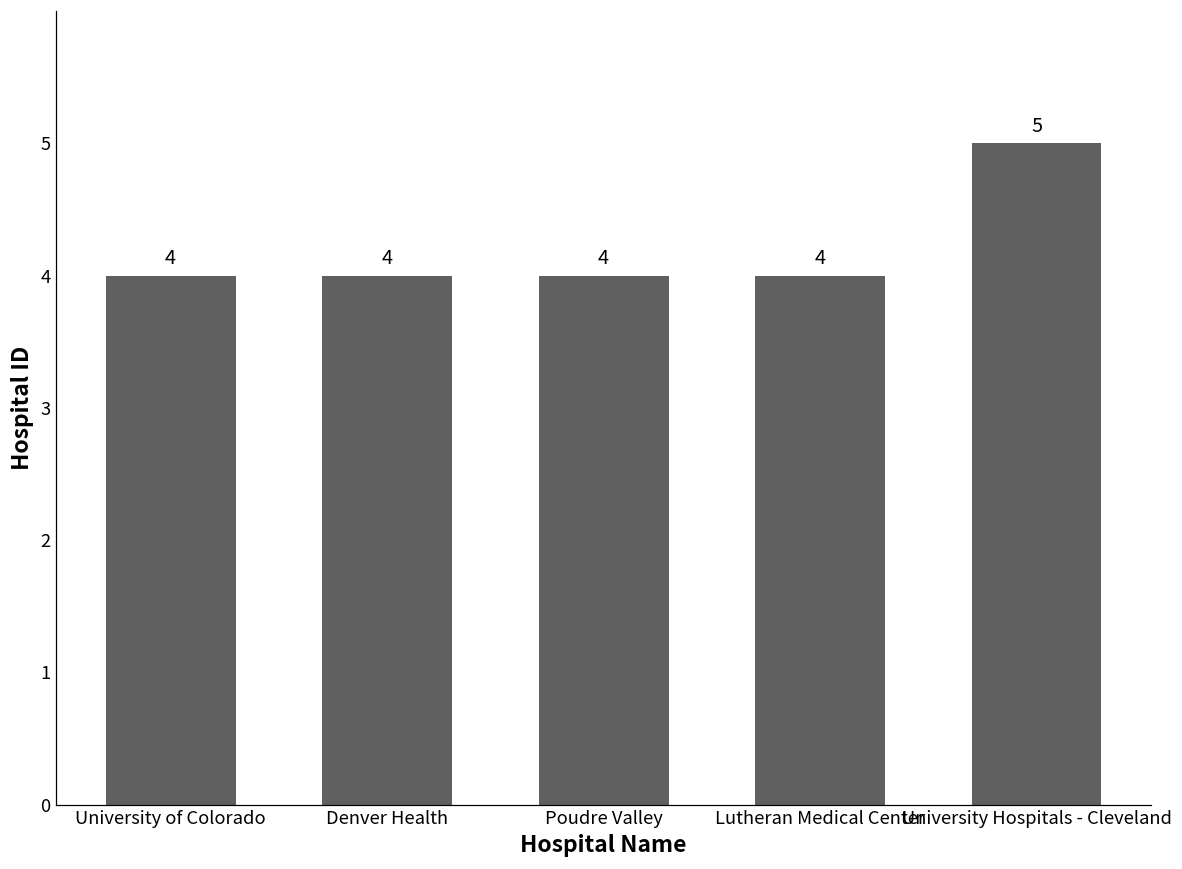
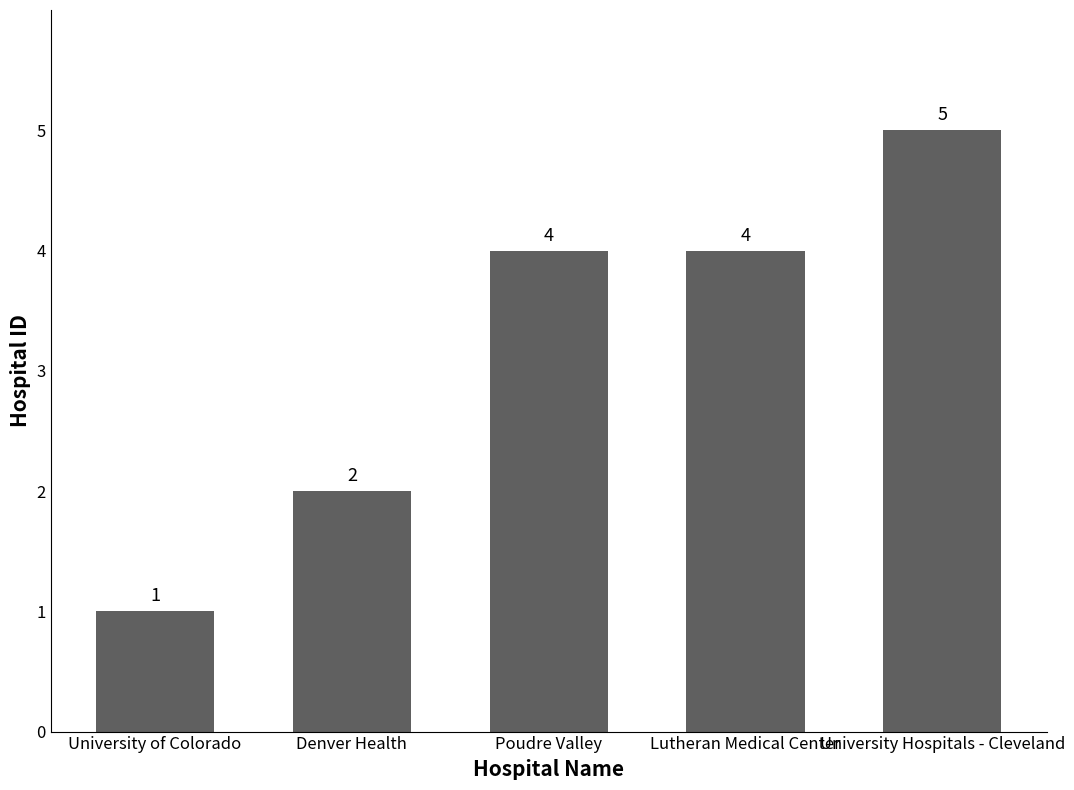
University of Colorado: 4 -> 1
Denver Health: 4 -> 2
